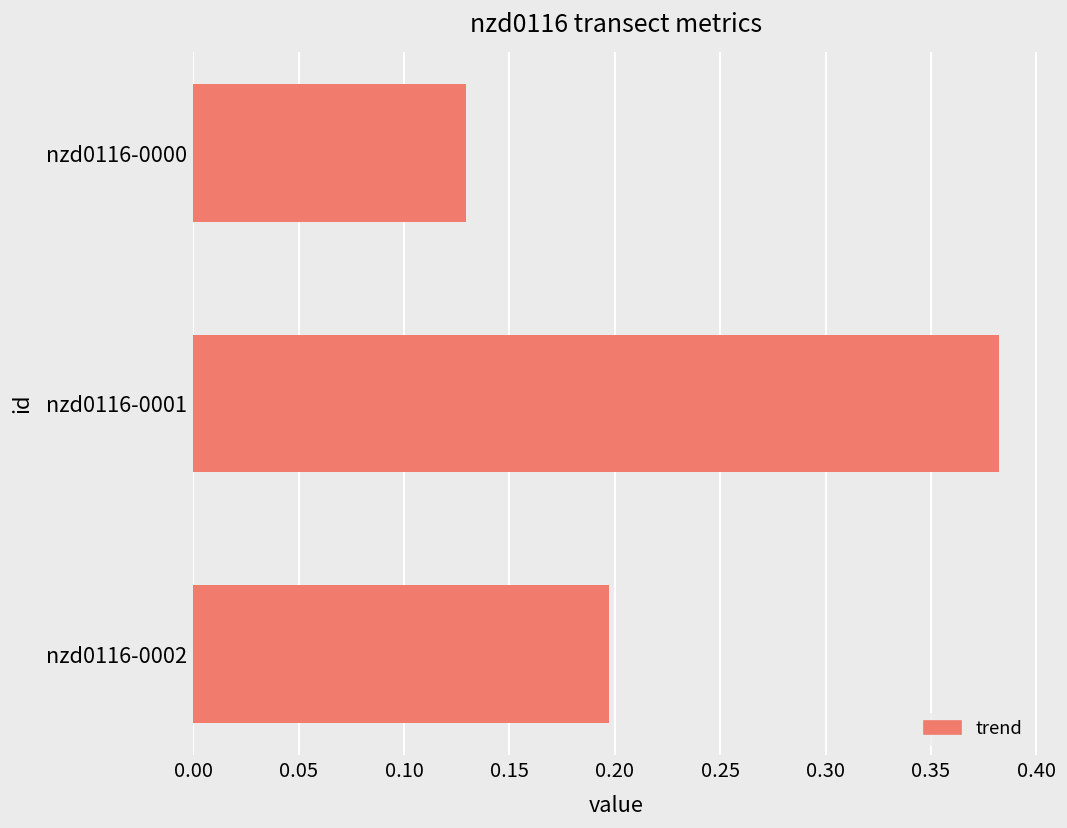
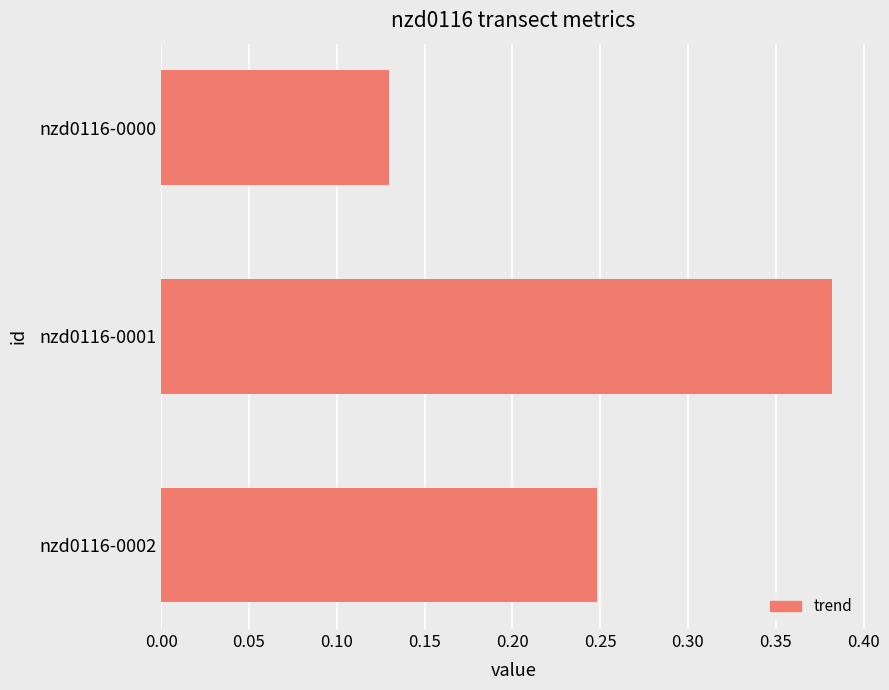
nzd0116-0002: 0.197 -> 0.248
